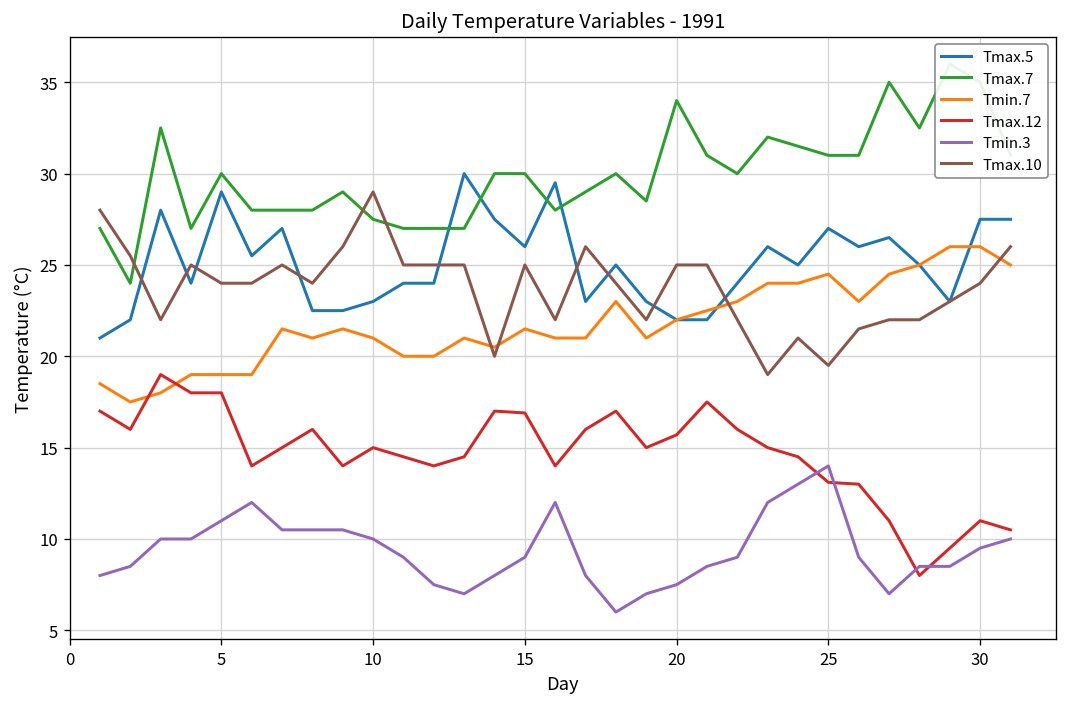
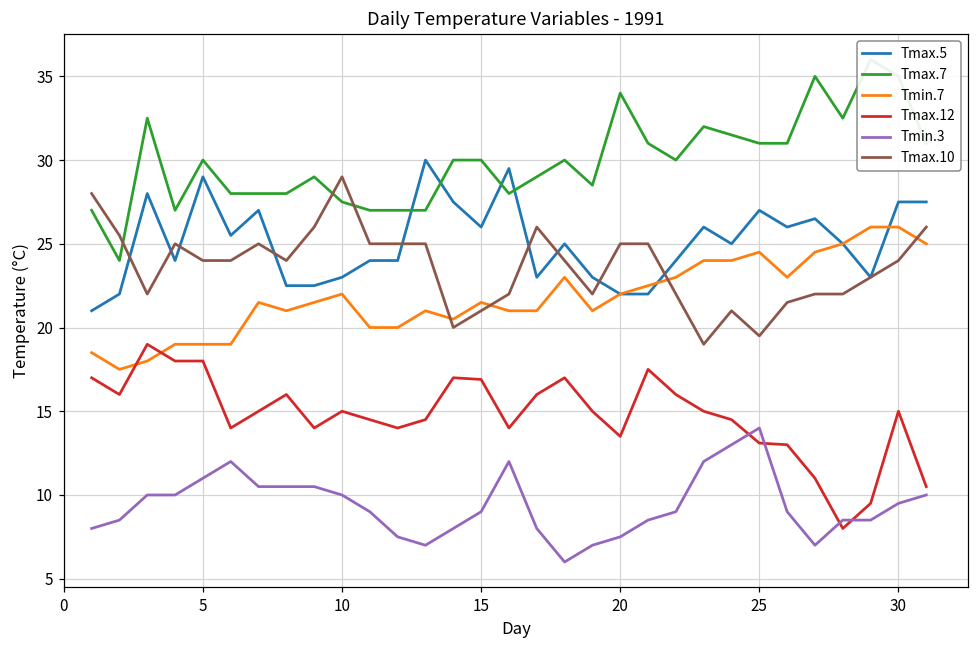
Tmin.7, 10: 21 -> 22
Tmax.10, 15: 25 -> 21
Tmax.12, 20: 15.7 -> 13.5
Tmax.12, 30: 11 -> 15
